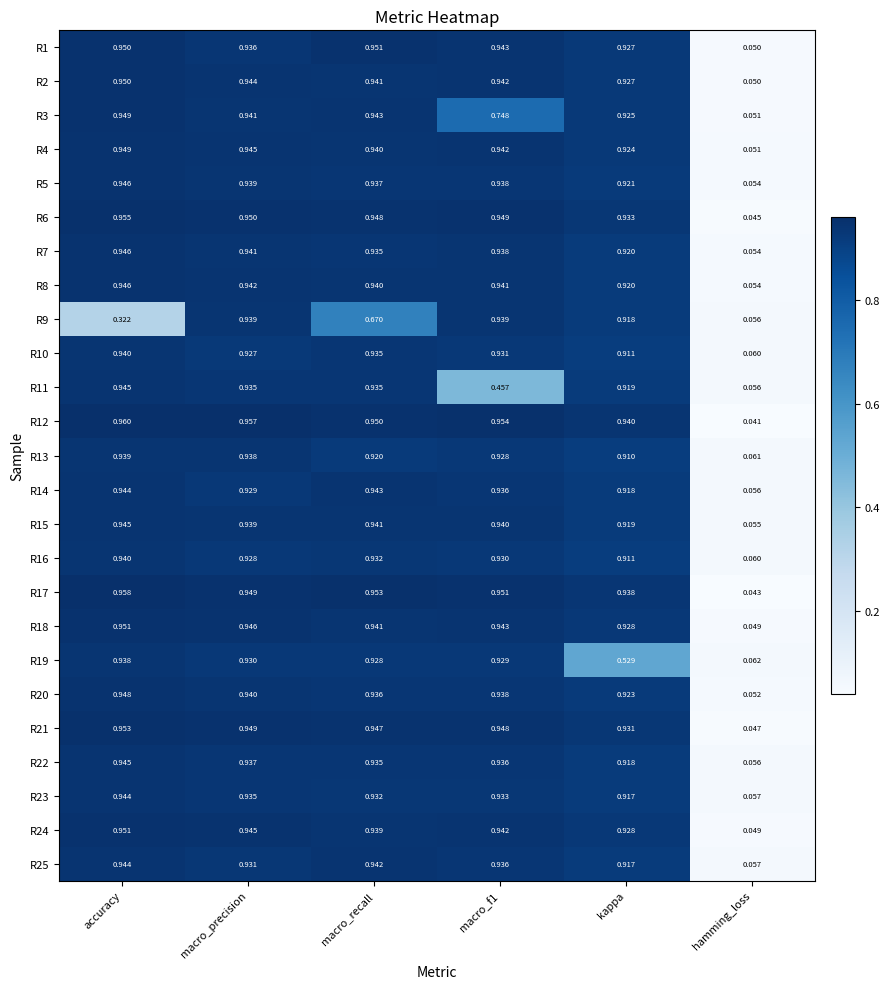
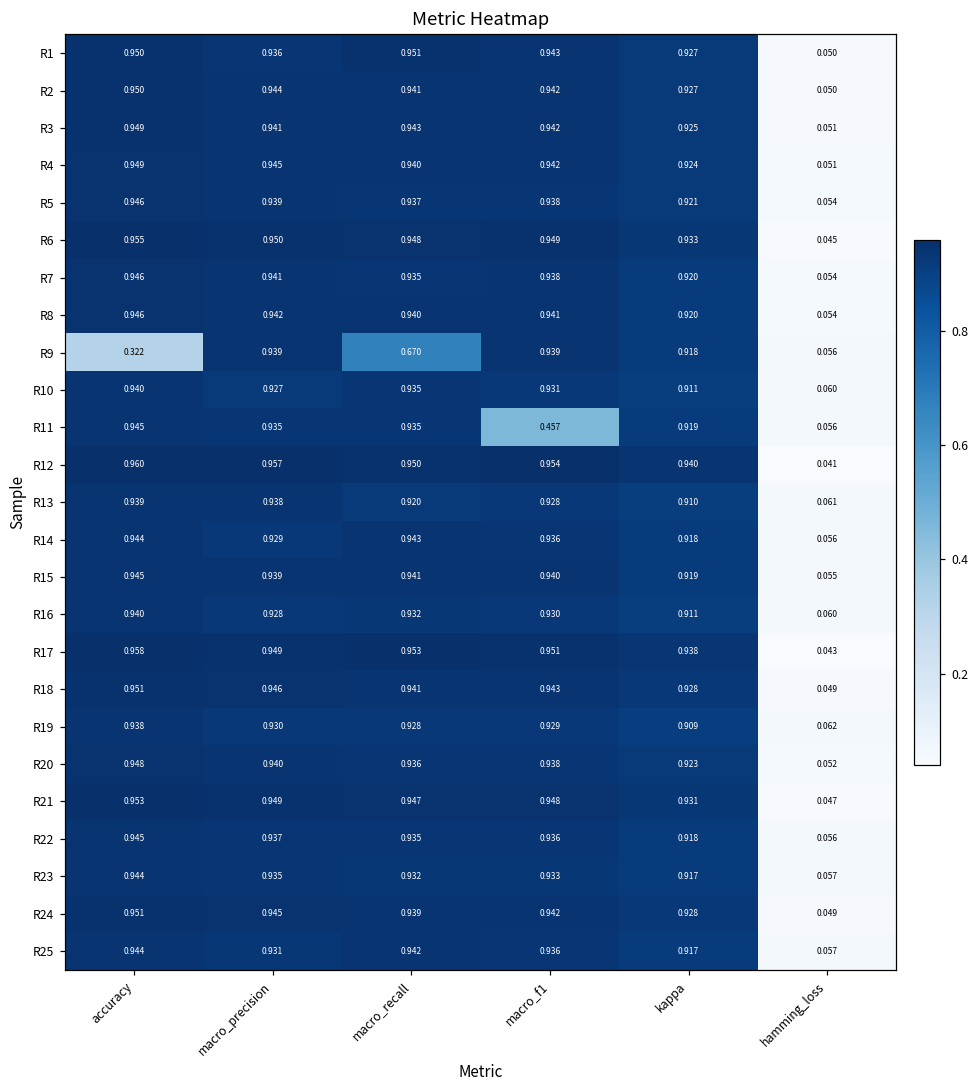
R3, macro_f1: 0.748 -> 0.942
R19, kappa: 0.529 -> 0.909
